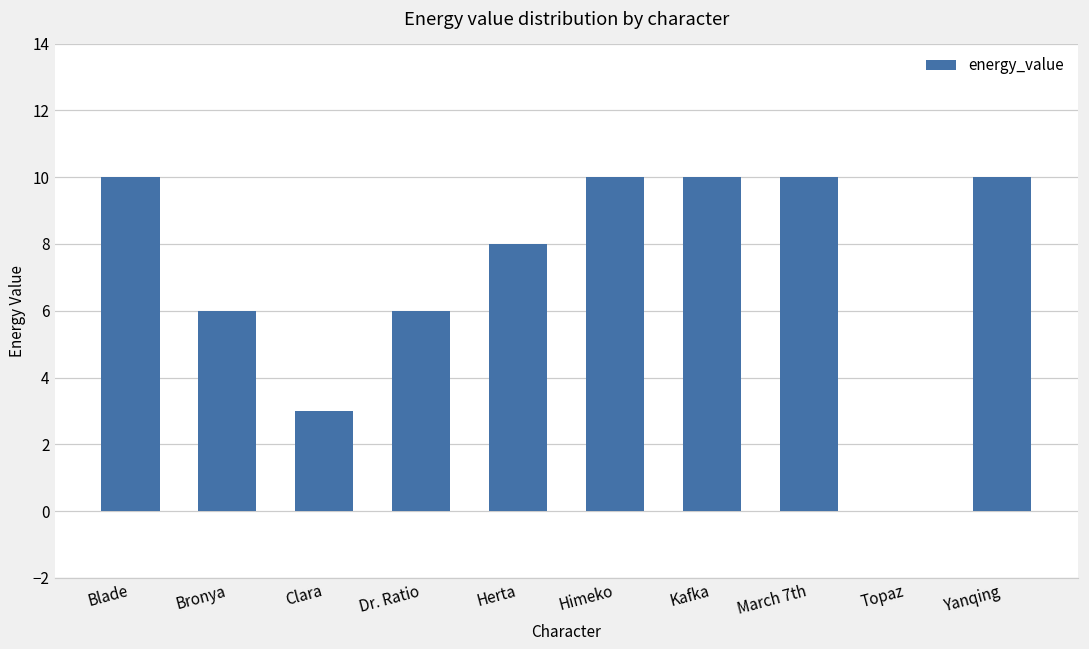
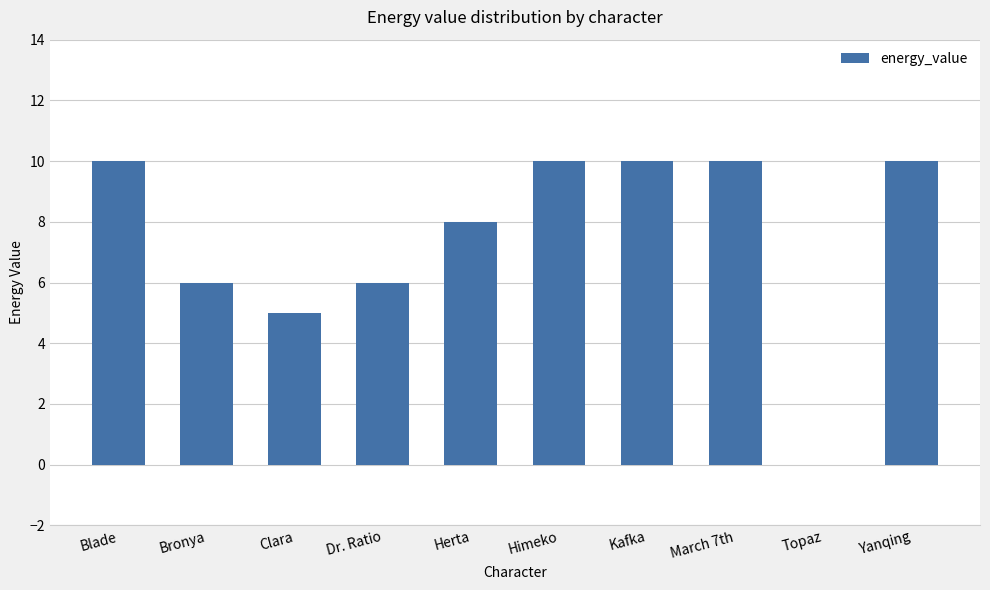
Clara: 3 -> 5
